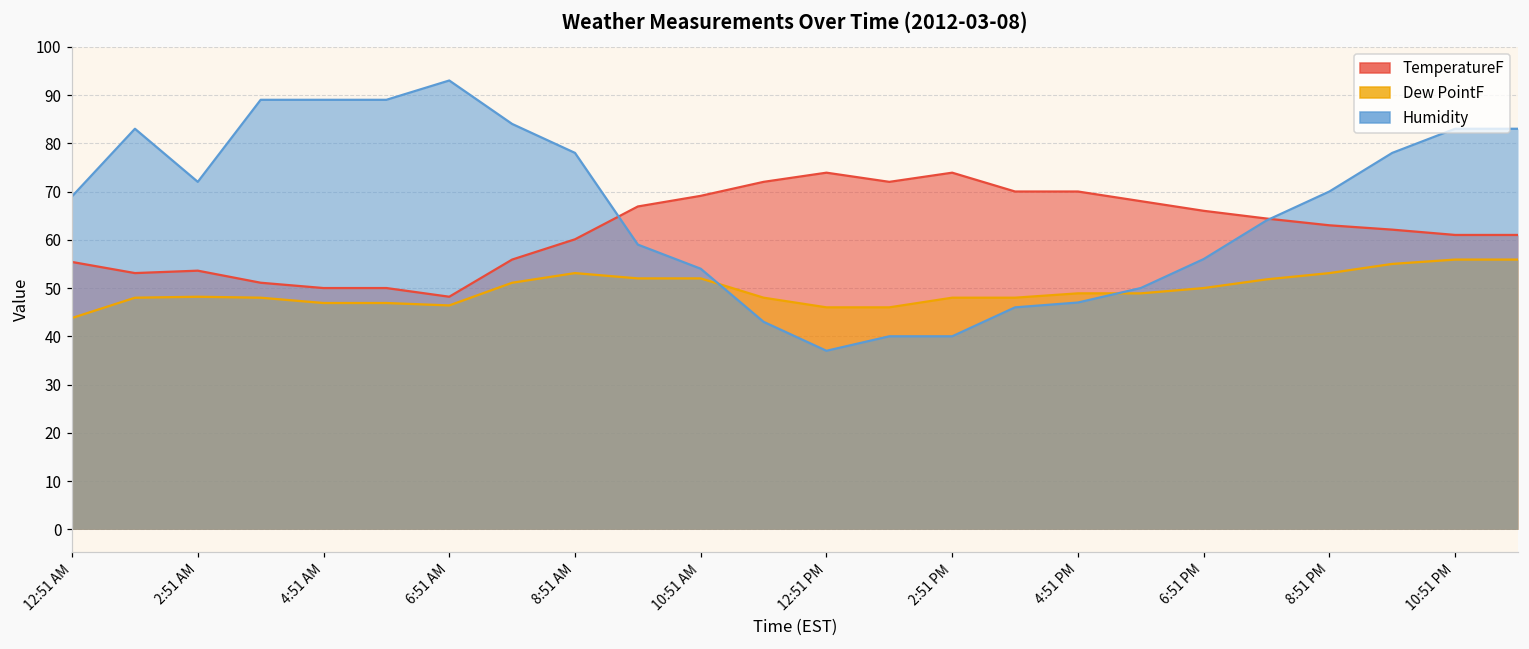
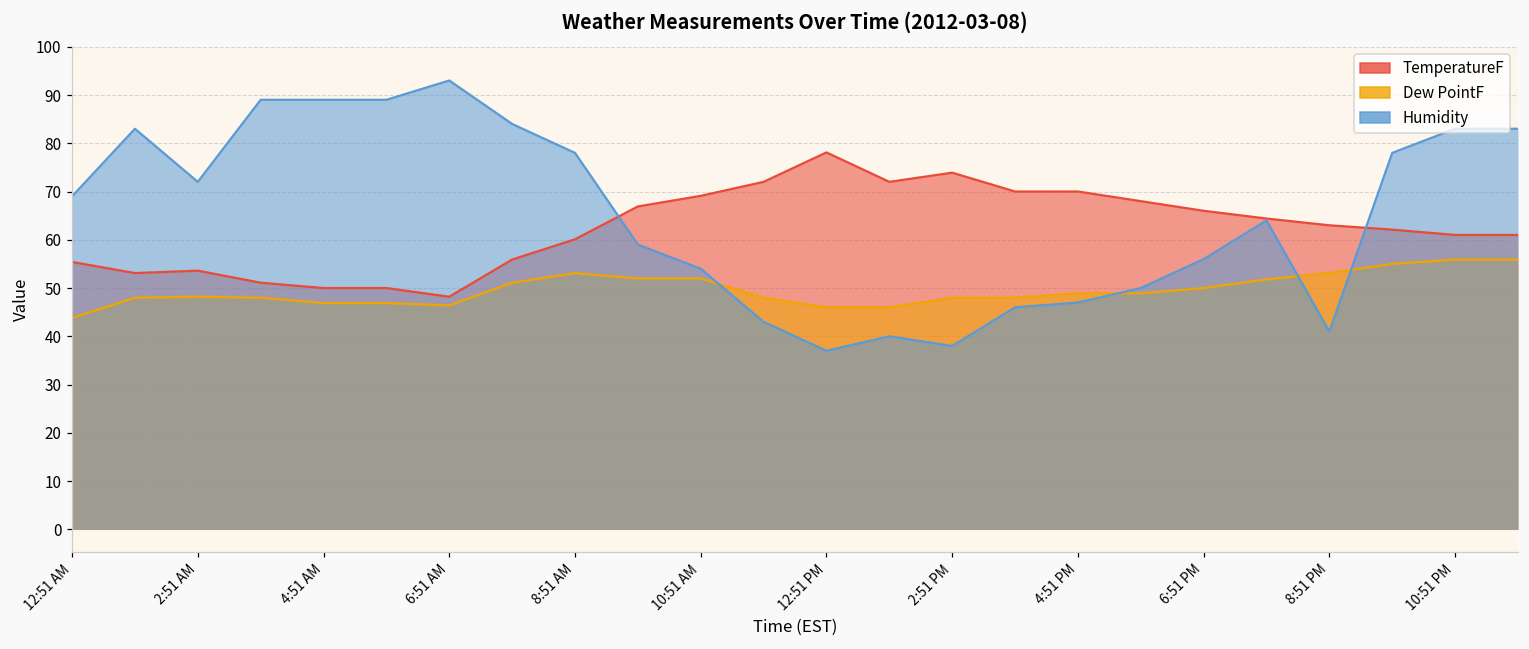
TemperatureF, 12:51 PM: 74 -> 78
Humidity, 2:51 PM: 40 -> 38
Humidity, 8:51 PM: 70 -> 41
